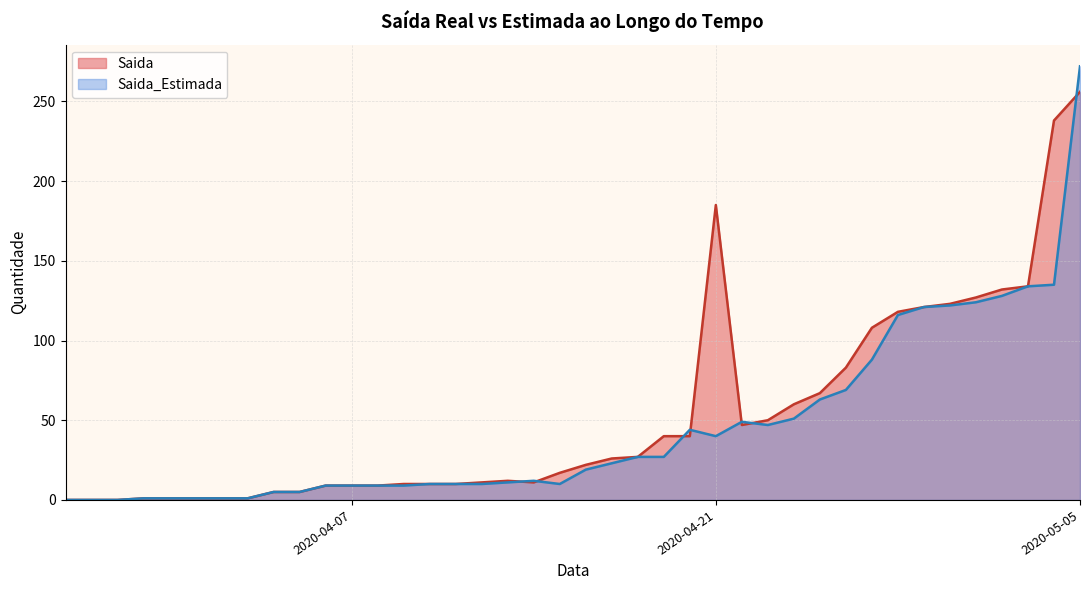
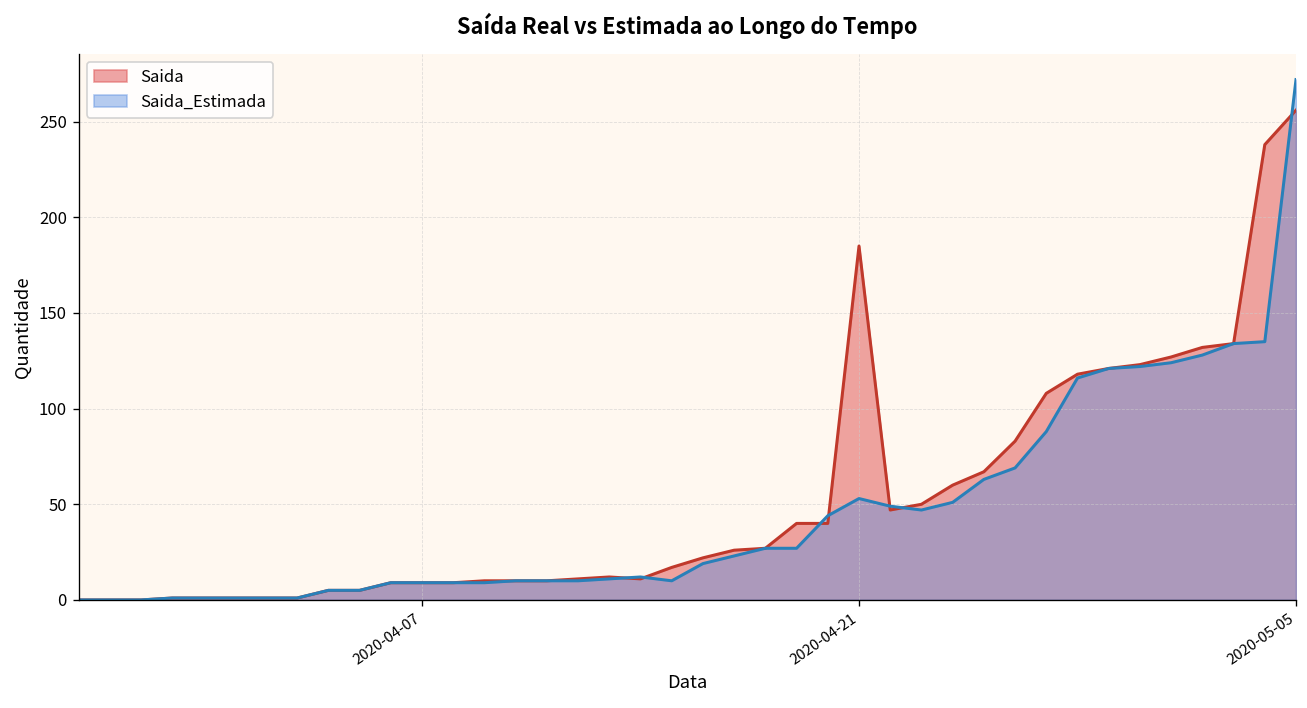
Saida_Estimada, 2020-04-21: 40 -> 53
